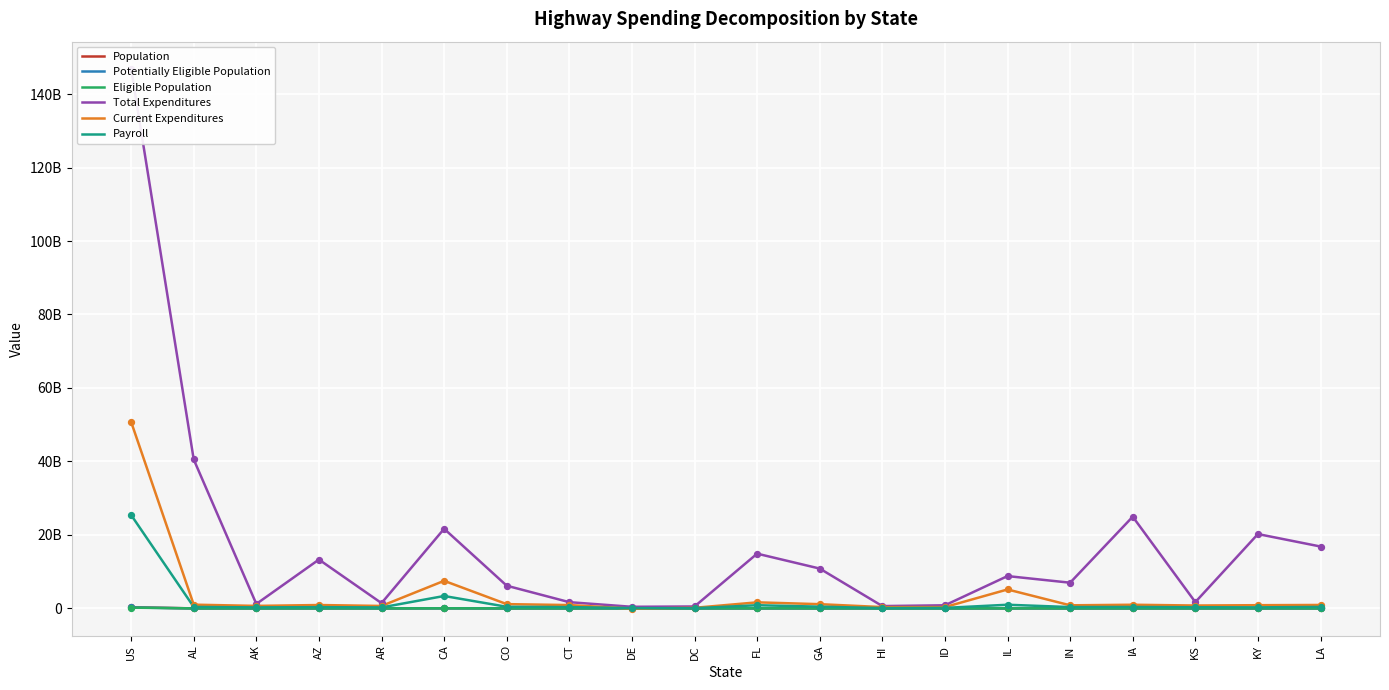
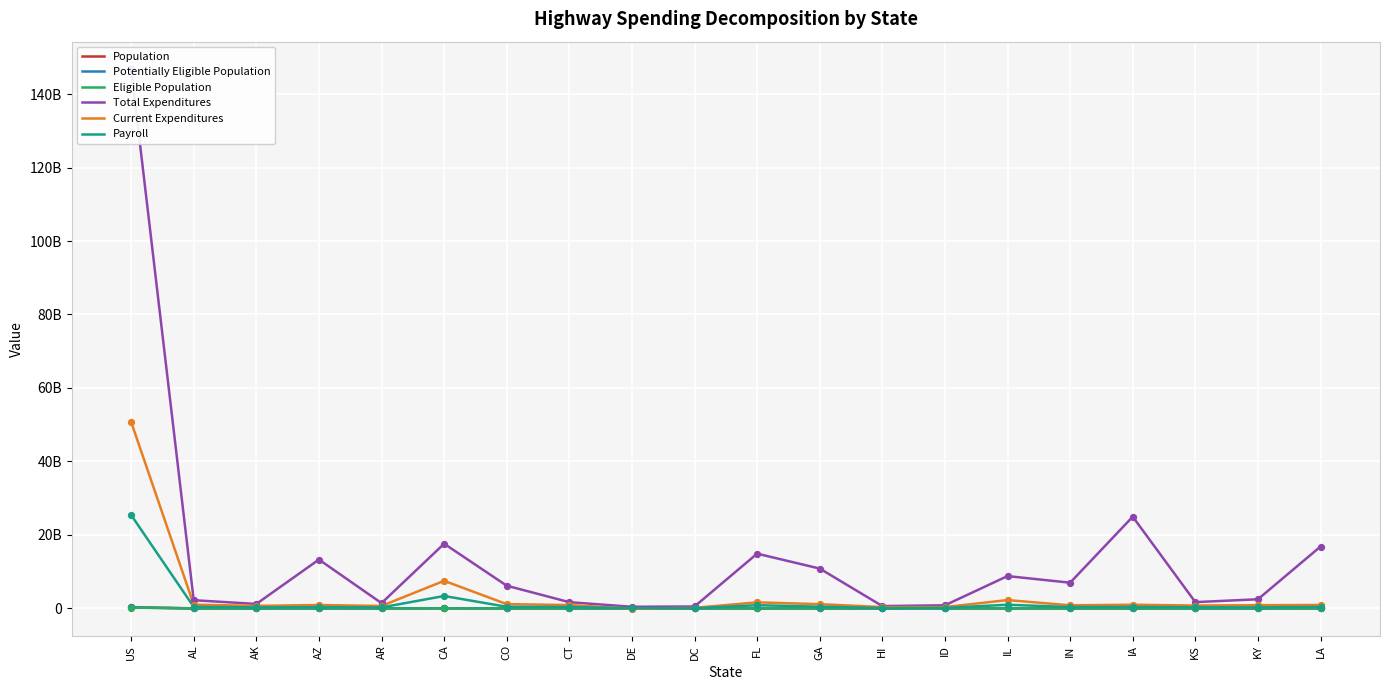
Total Expenditures, AL: 41000000000 -> 2000000000
Total Expenditures, CA: 22000000000 -> 18000000000
Current Expenditures, IL: 5000000000 -> 2000000000
Total Expenditures, KY: 20000000000 -> 2000000000
